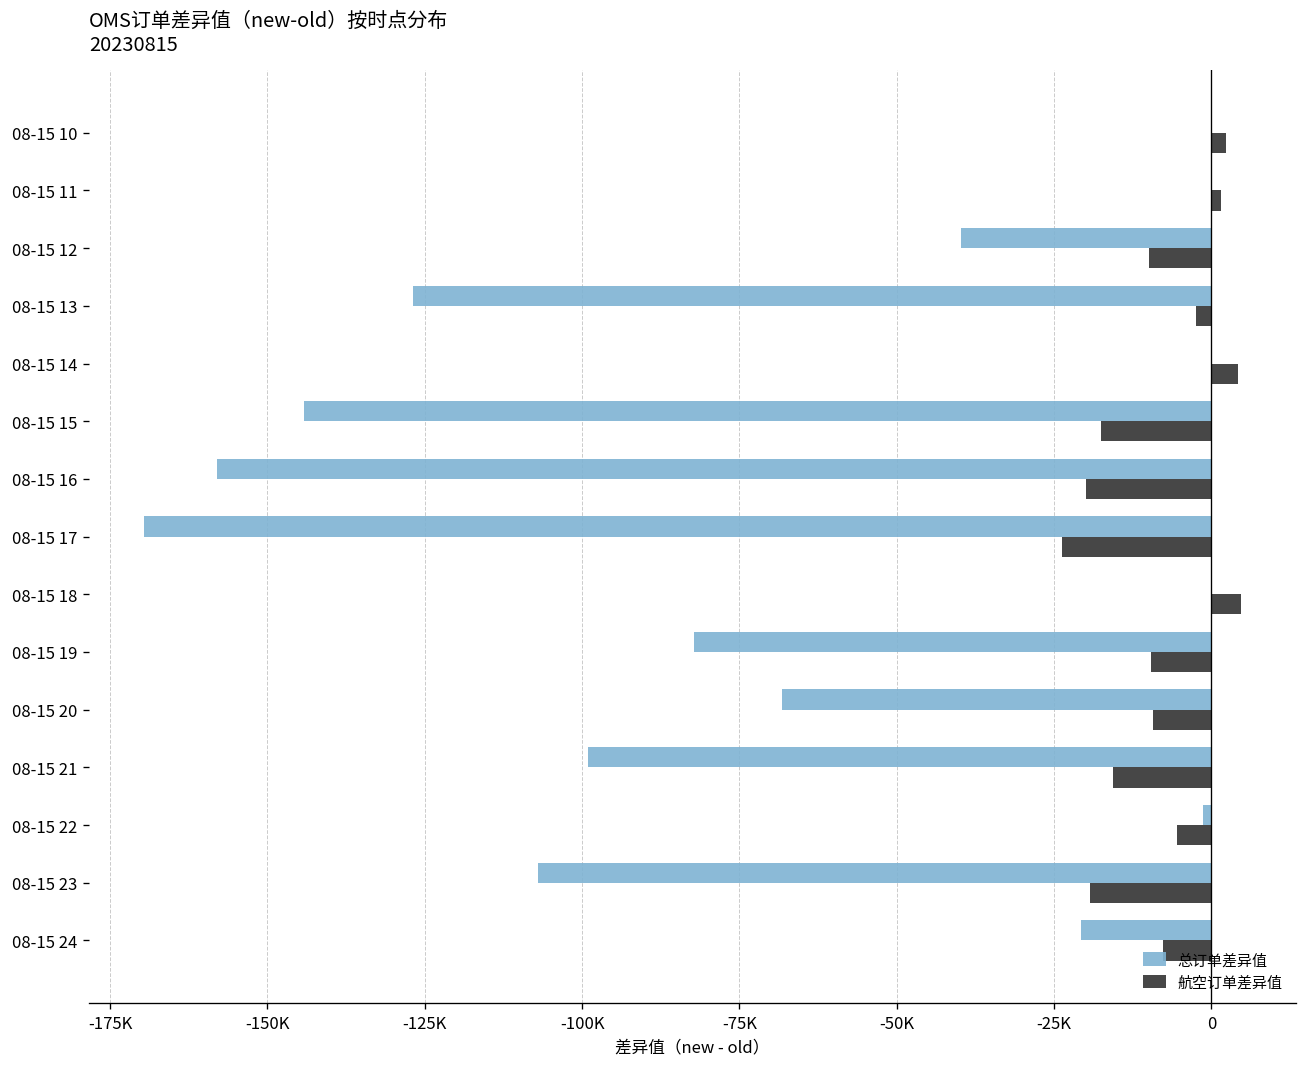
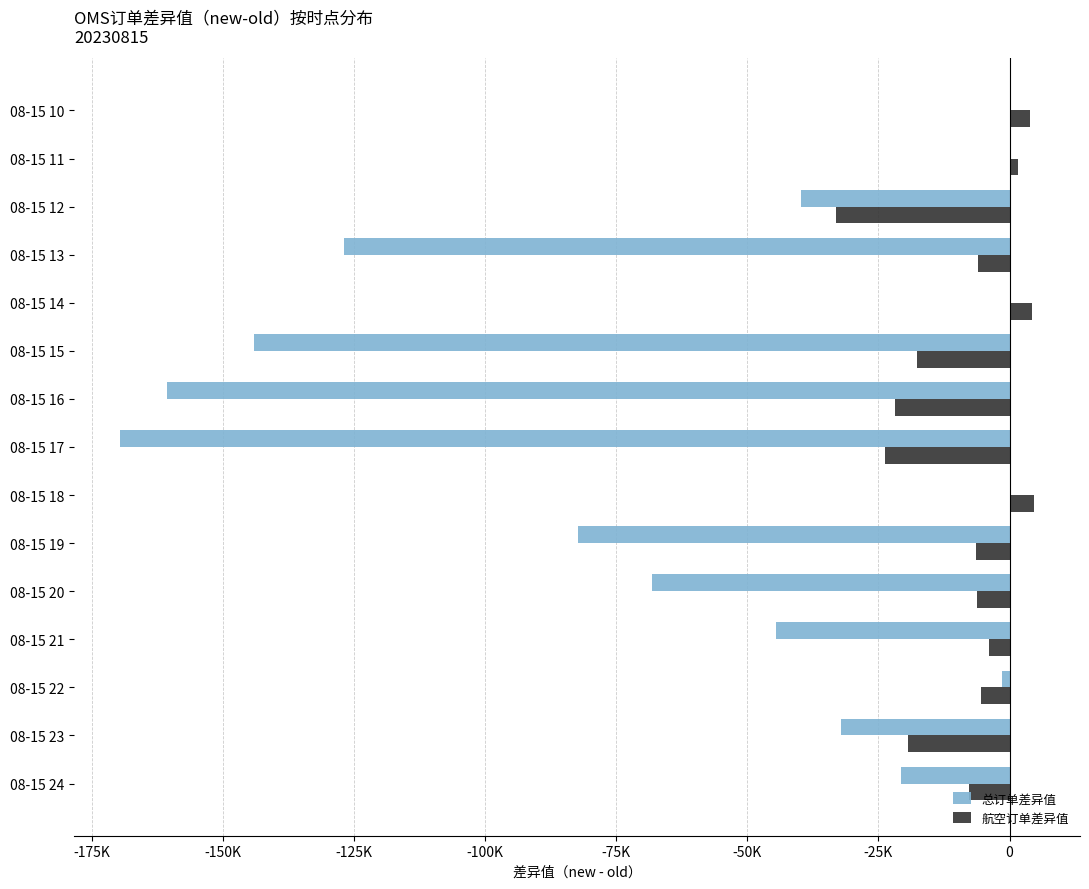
航空订单差异值, 08-15 10: 2000 -> 4000
航空订单差异值, 08-15 12: -10000 -> -33000
航空订单差异值, 08-15 13: -2000 -> -6000
总订单差异值, 08-15 16: -158000 -> -161000
航空订单差异值, 08-15 16: -20000 -> -22000
航空订单差异值, 08-15 19: -10000 -> -6000
航空订单差异值, 08-15 20: -9000 -> -6000
总订单差异值, 08-15 21: -99000 -> -45000
航空订单差异值, 08-15 21: -16000 -> -4000
总订单差异值, 08-15 23: -107000 -> -32000
